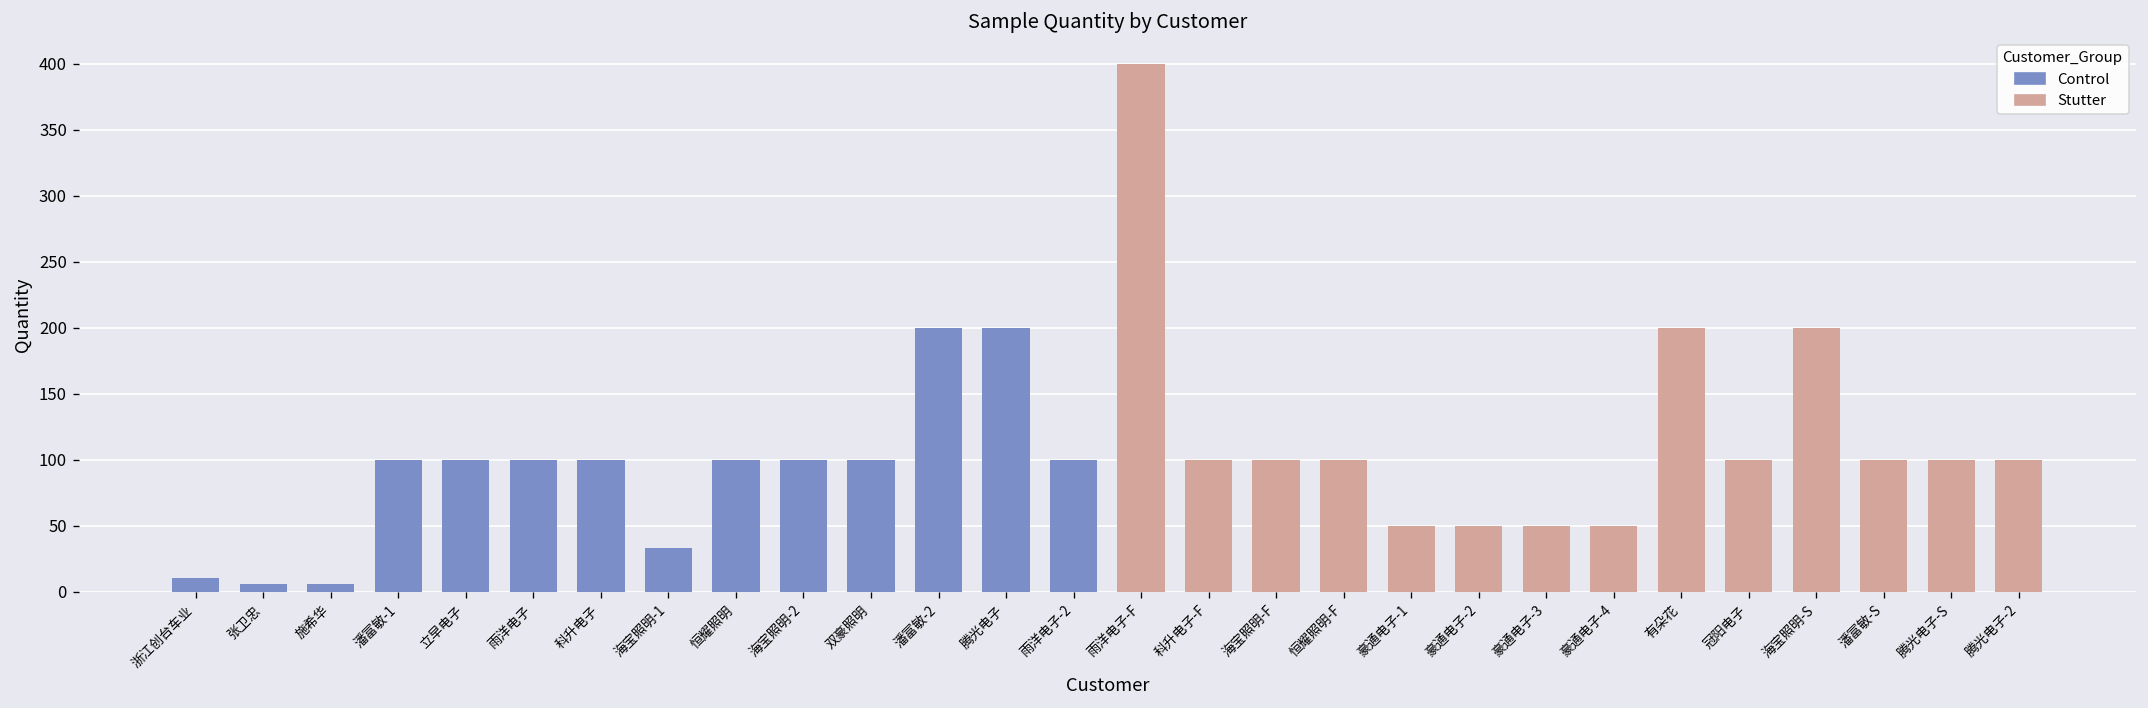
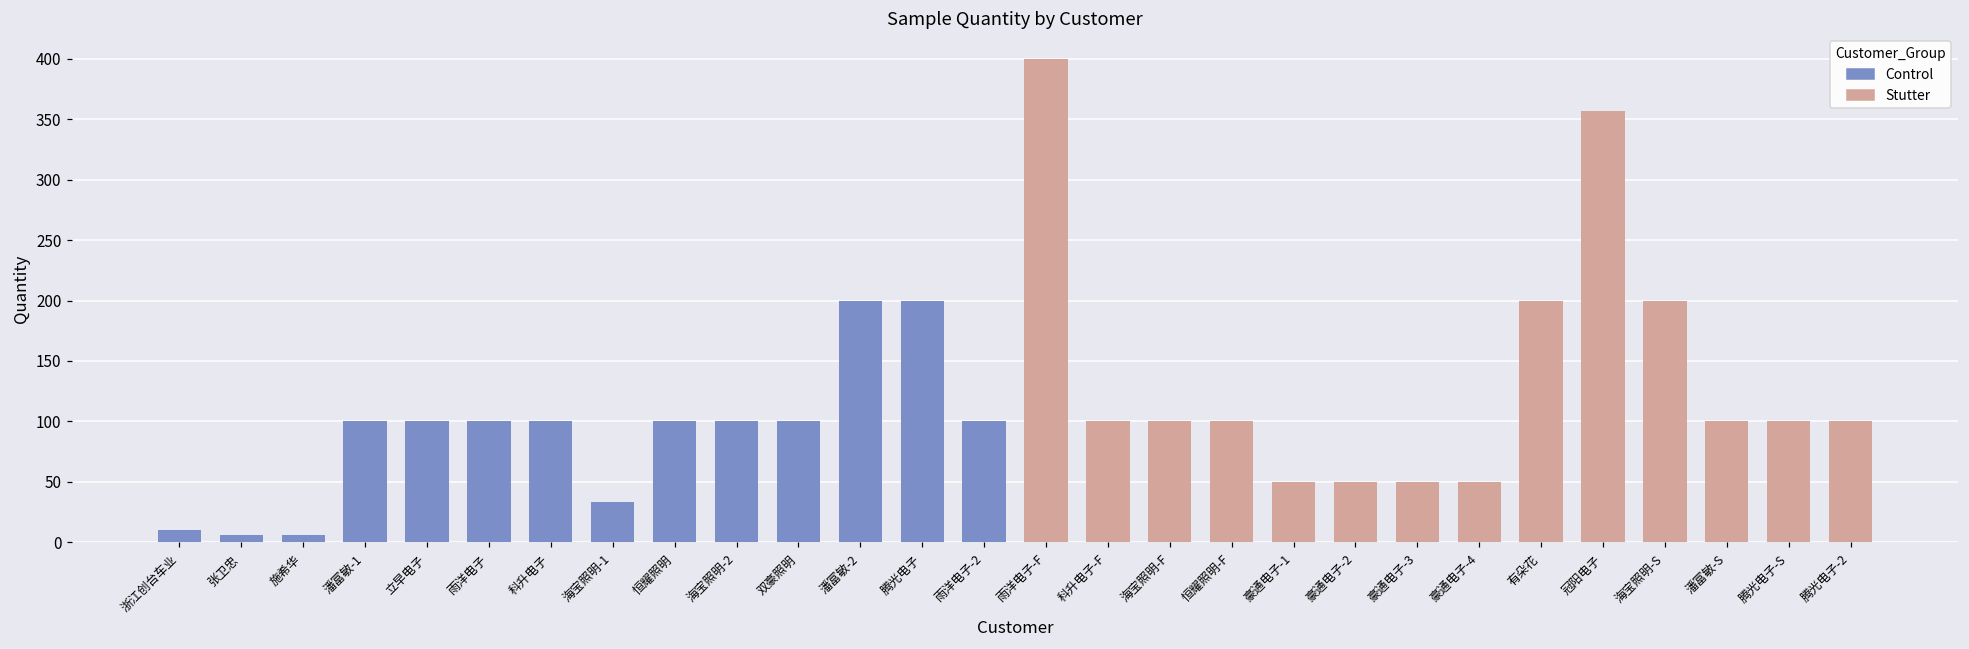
Stutter, 冠阳电子: 100 -> 357
